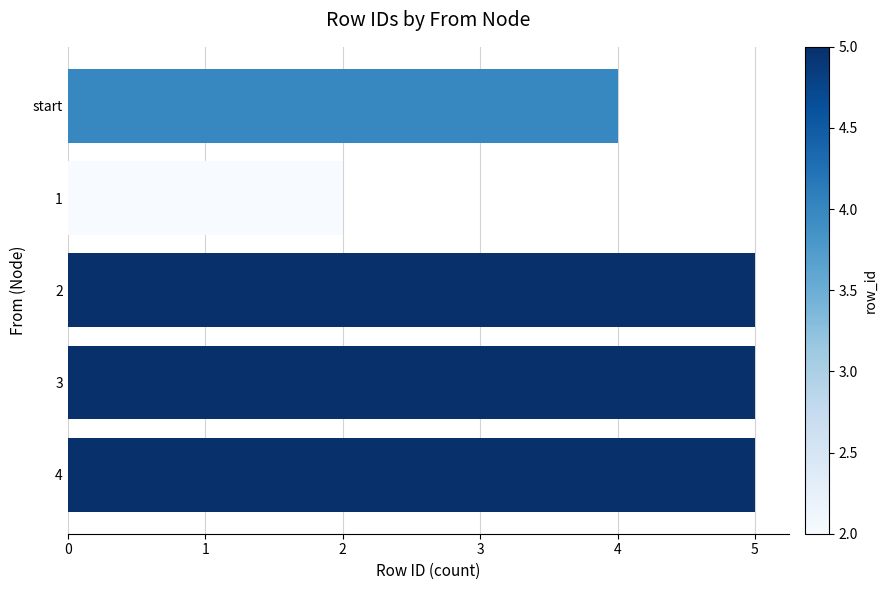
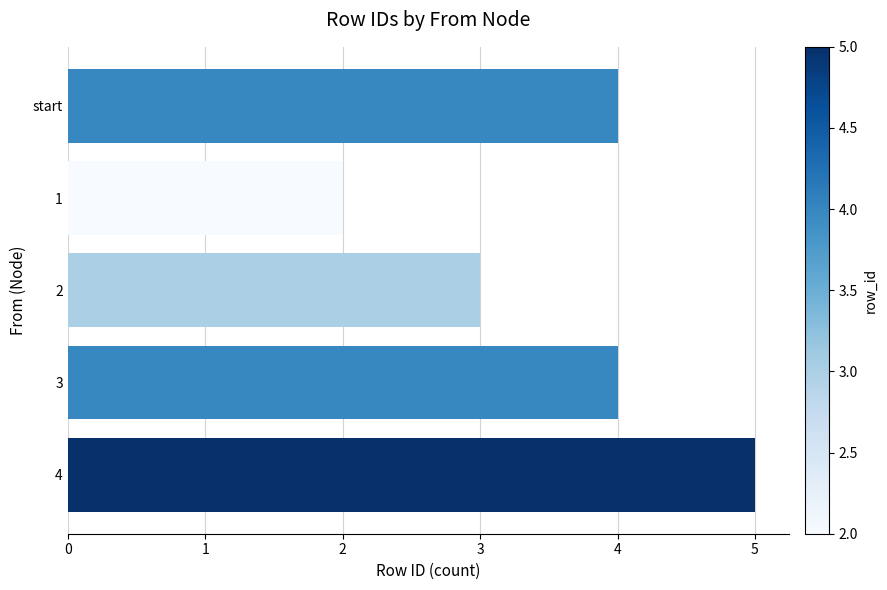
2: 5 -> 3
3: 5 -> 4
